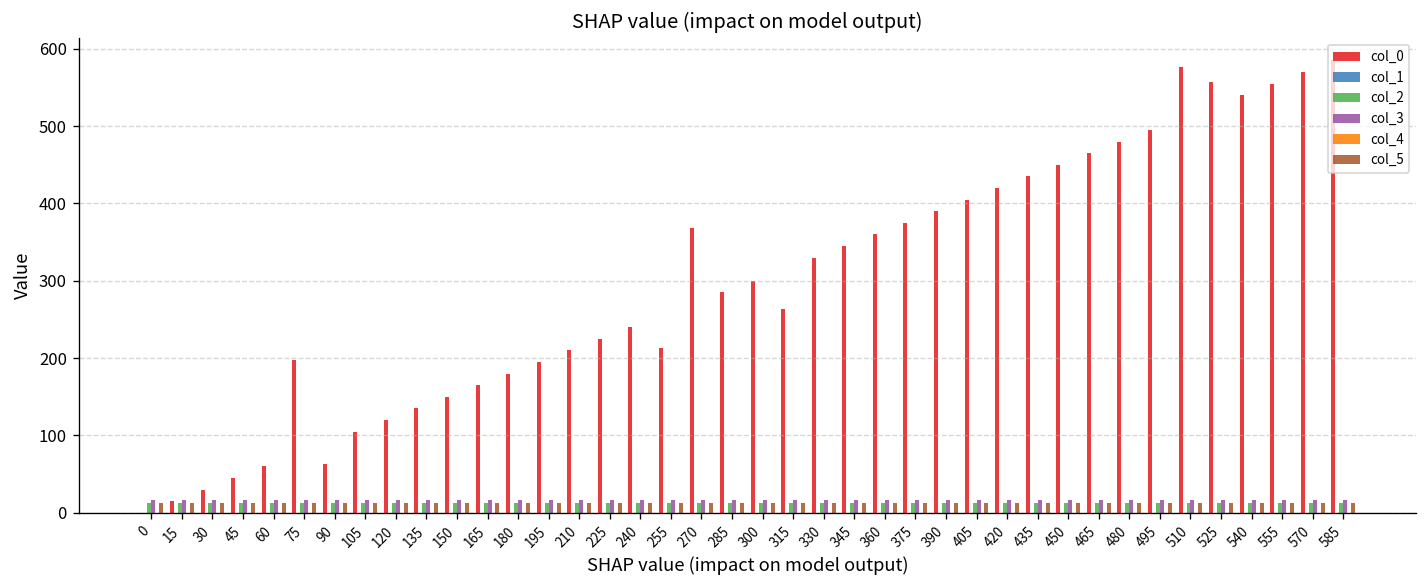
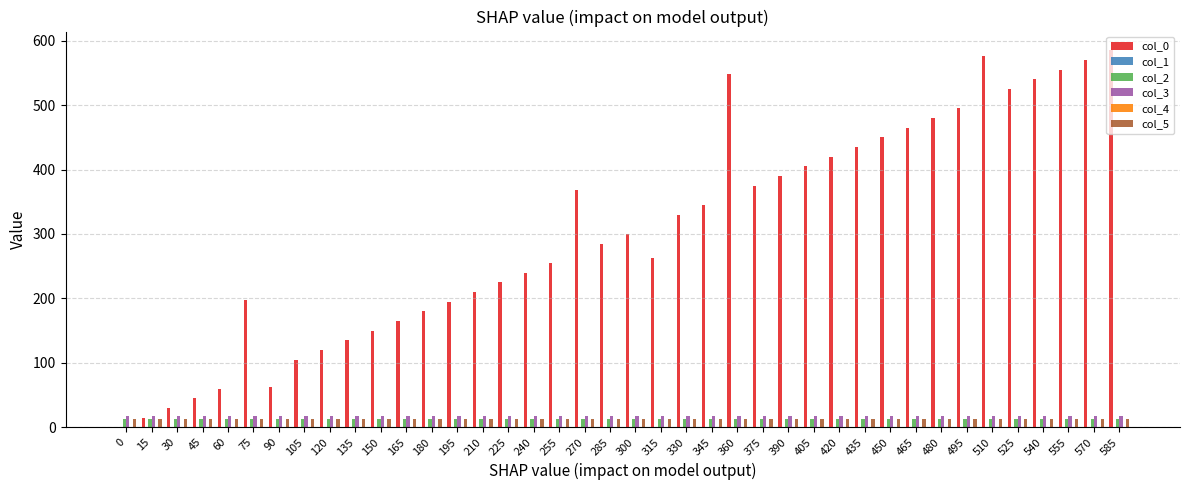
col_0, 255: 210 -> 260
col_0, 360: 360 -> 550
col_0, 525: 560 -> 530
